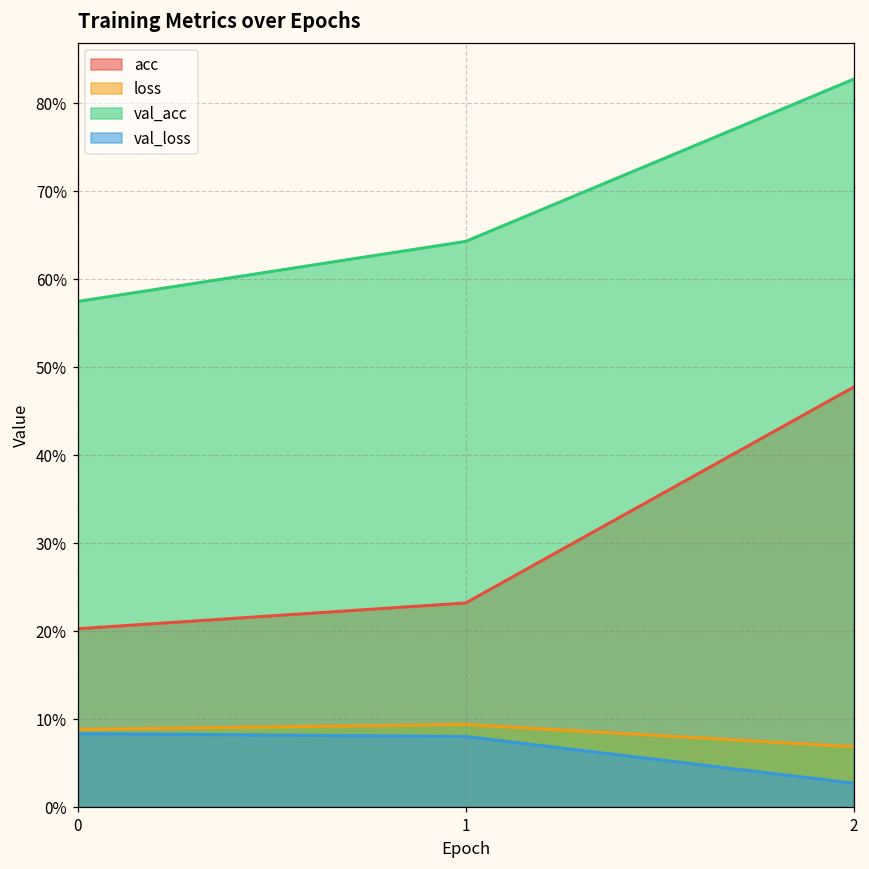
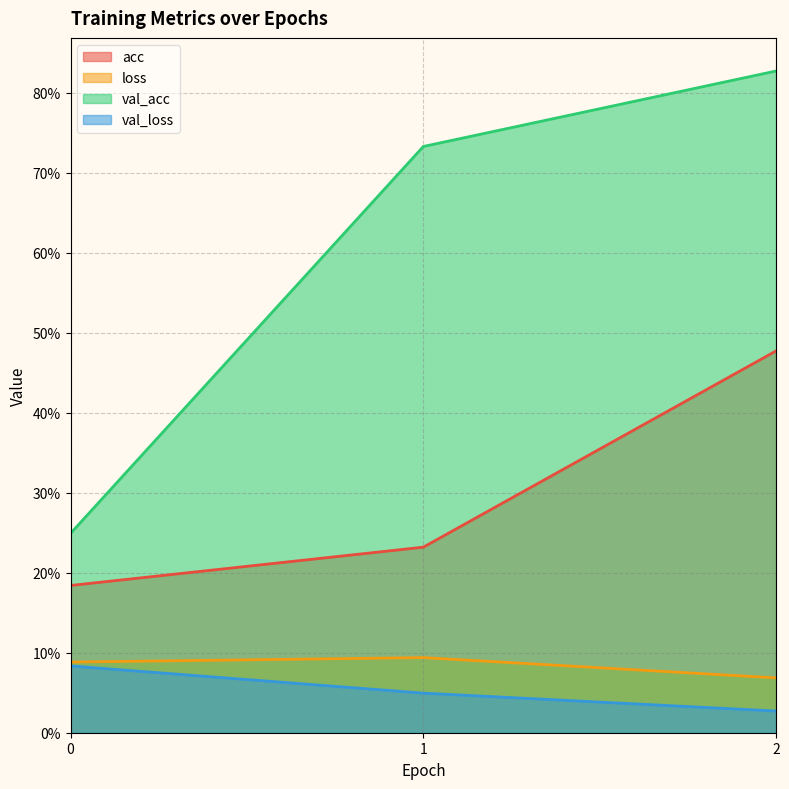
acc, 0: 20% -> 18%
val_acc, 0: 57% -> 25%
val_acc, 1: 64% -> 73%
val_loss, 1: 8% -> 5%
